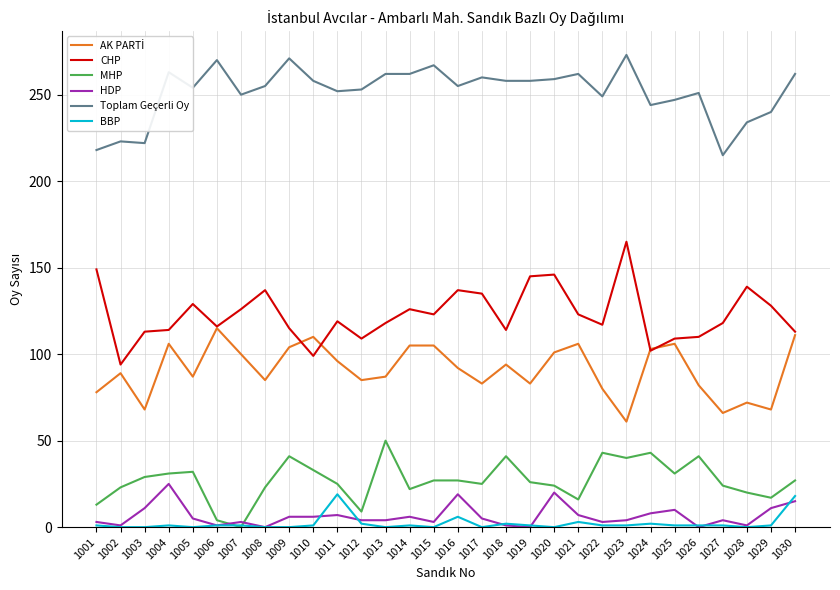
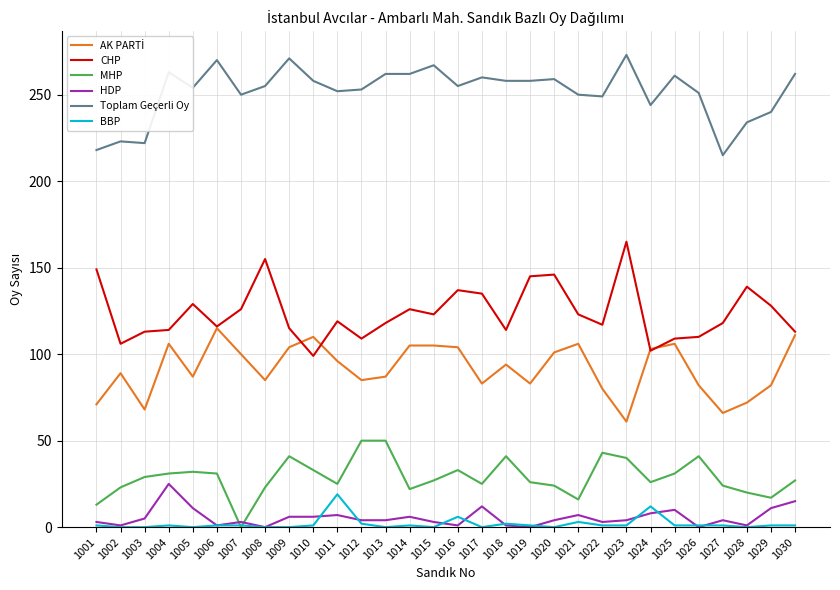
AK PARTİ, 1001: 78 -> 71
CHP, 1002: 94 -> 106
HDP, 1003: 11 -> 5
HDP, 1005: 5 -> 11
MHP, 1006: 4 -> 31
CHP, 1008: 137 -> 155
MHP, 1012: 9 -> 50
AK PARTİ, 1016: 92 -> 104
MHP, 1016: 27 -> 33
HDP, 1016: 19 -> 1
HDP, 1017: 5 -> 12
HDP, 1020: 20 -> 4
Toplam Geçerli Oy, 1021: 262 -> 250
MHP, 1024: 43 -> 26
BBP, 1024: 2 -> 12
Toplam Geçerli Oy, 1025: 247 -> 261
AK PARTİ, 1029: 68 -> 82
BBP, 1030: 18 -> 1
